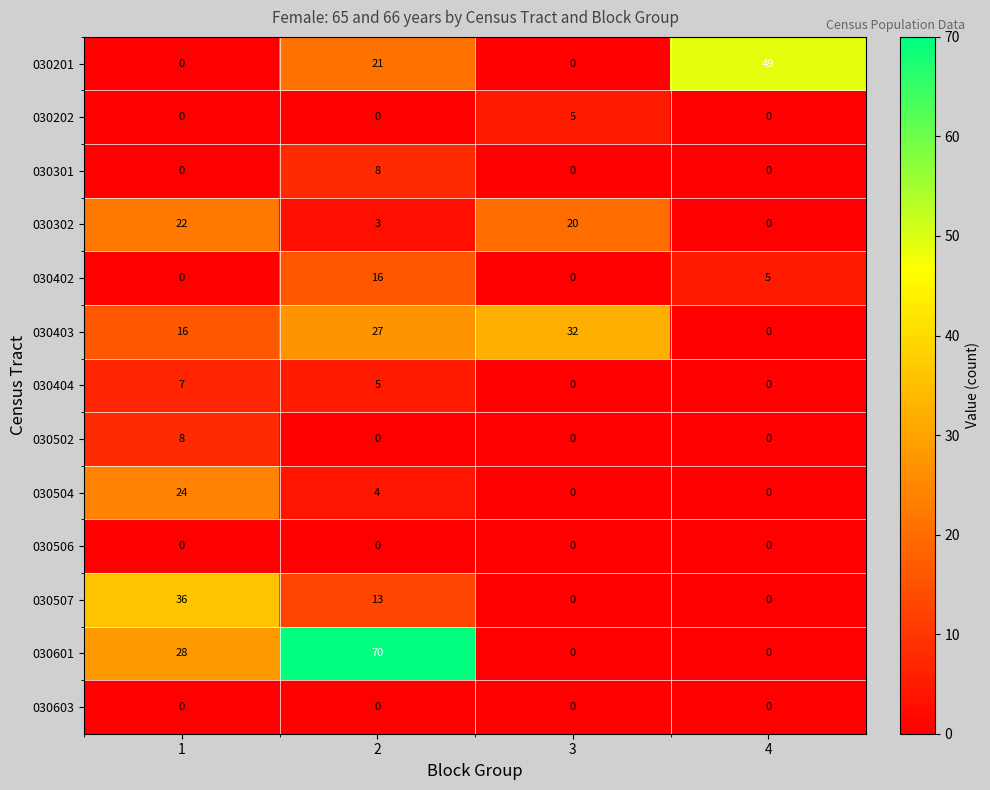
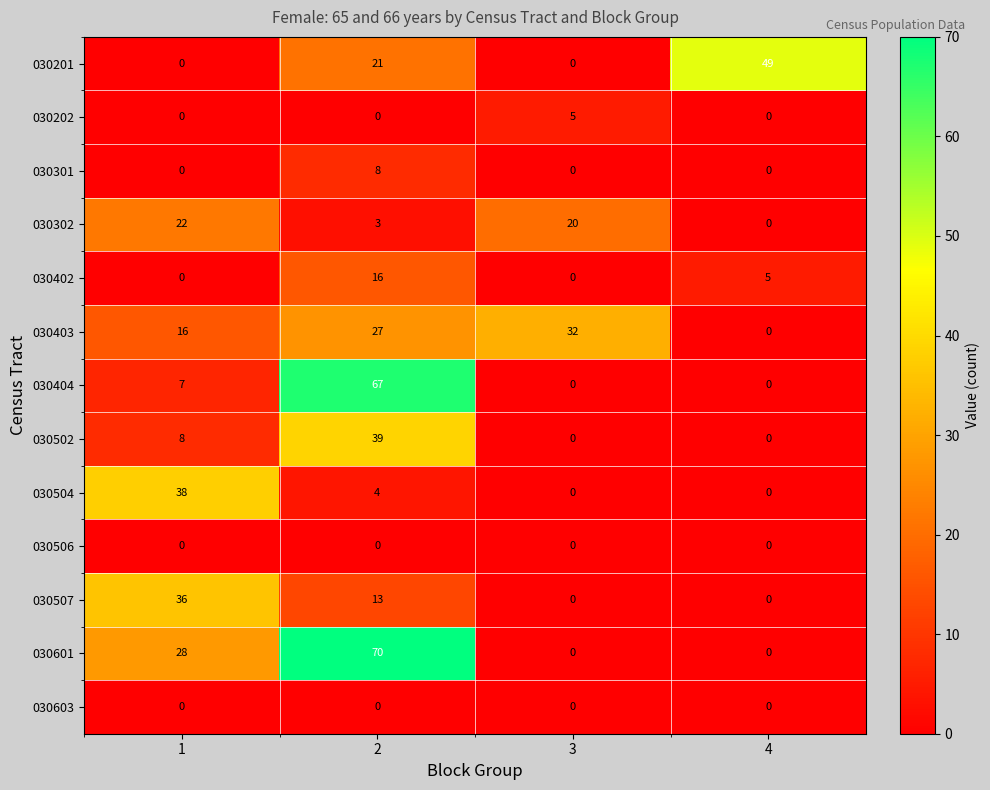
030404, 2: 5 -> 67
030502, 2: 0 -> 39
030504, 1: 24 -> 38
